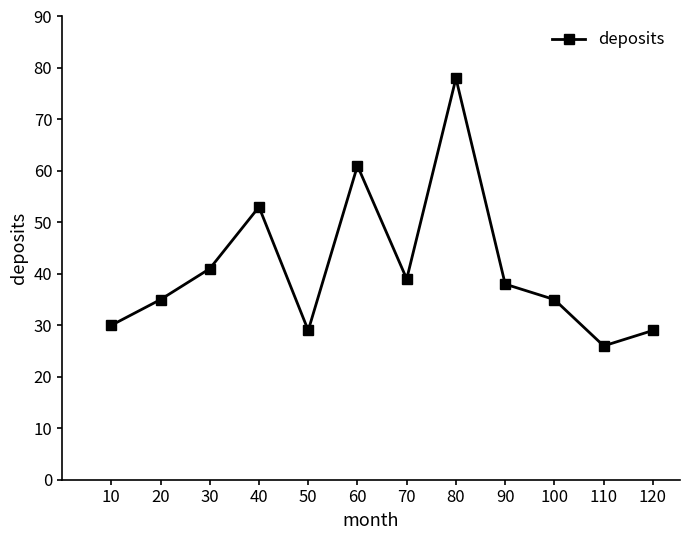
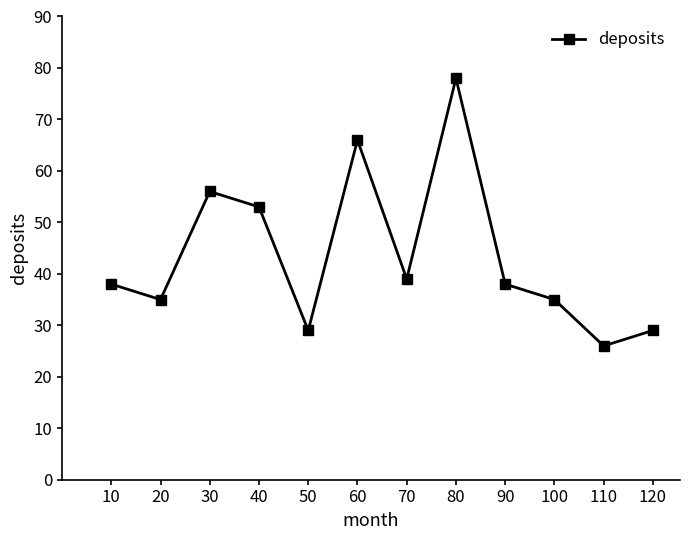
10: 30 -> 38
30: 41 -> 56
60: 61 -> 66
